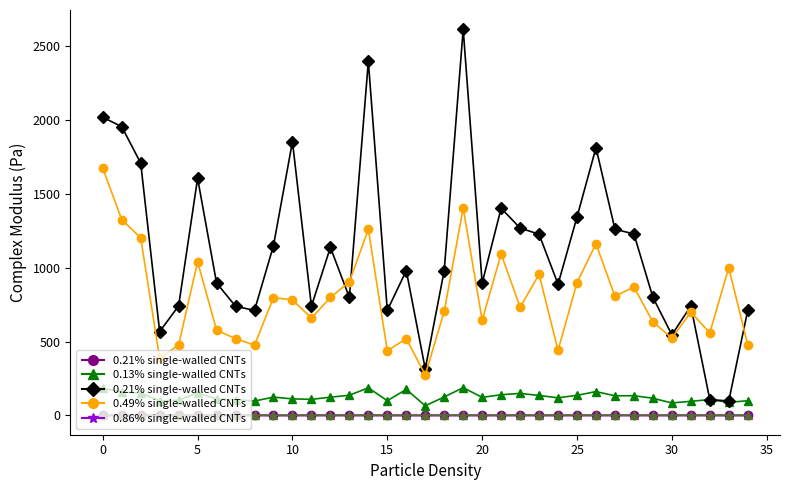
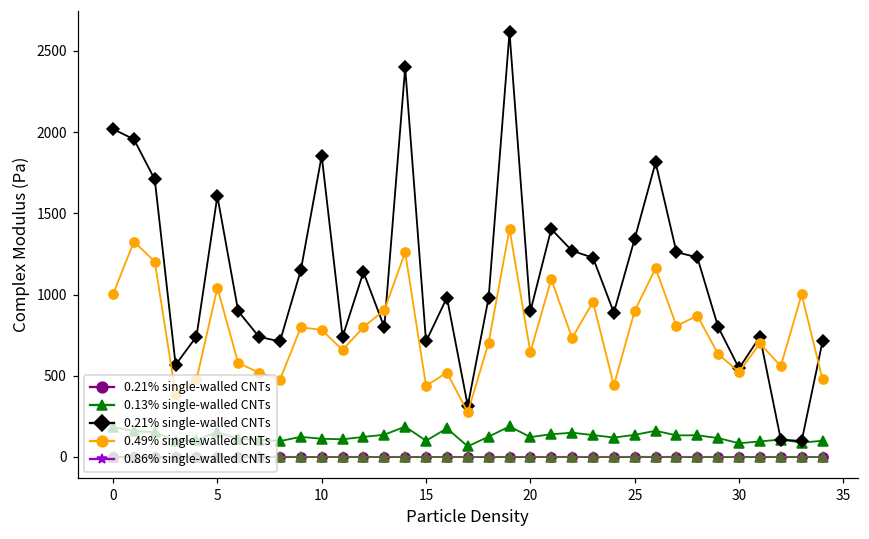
0.49% single-walled CNTs, 0: 1670 -> 1000
